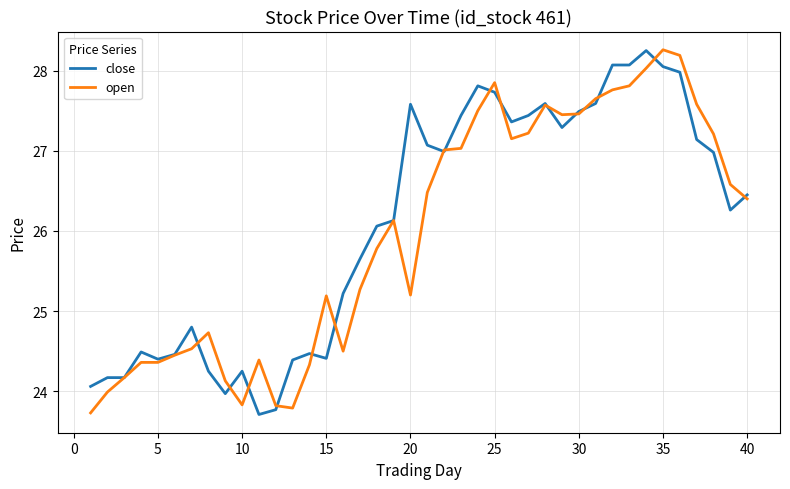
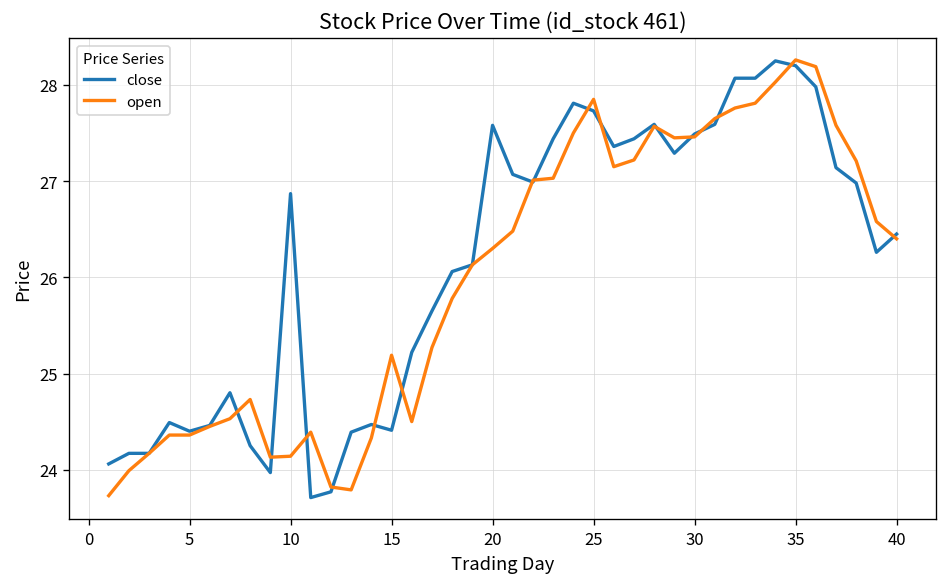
close, 10: 24.3 -> 26.9
open, 10: 23.8 -> 24.1
open, 20: 25.2 -> 26.3
close, 35: 28.1 -> 28.2
